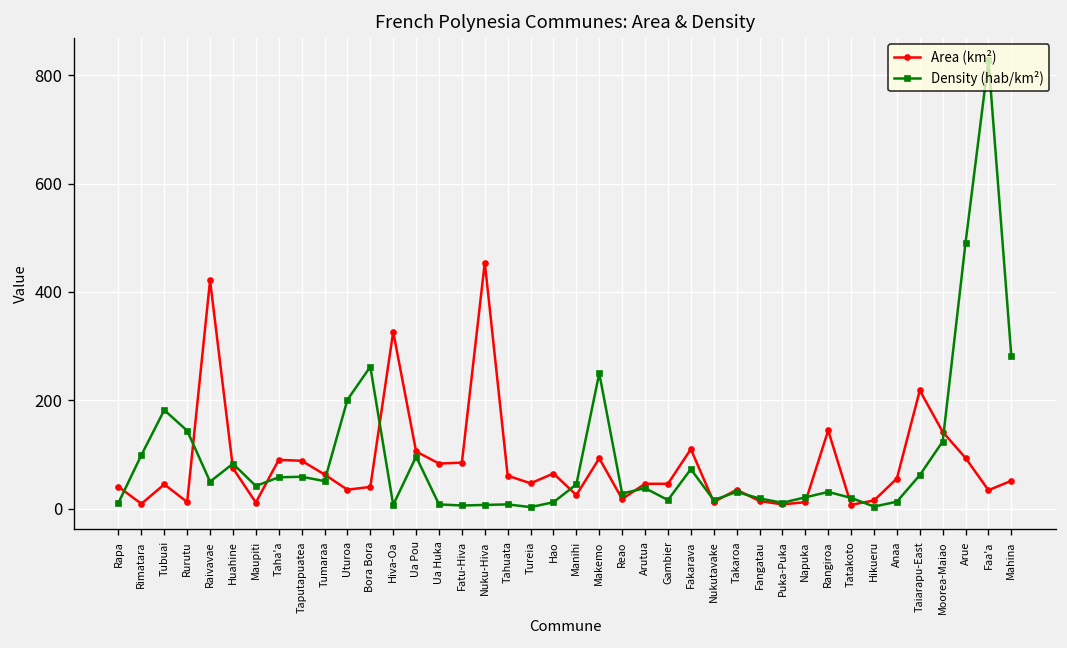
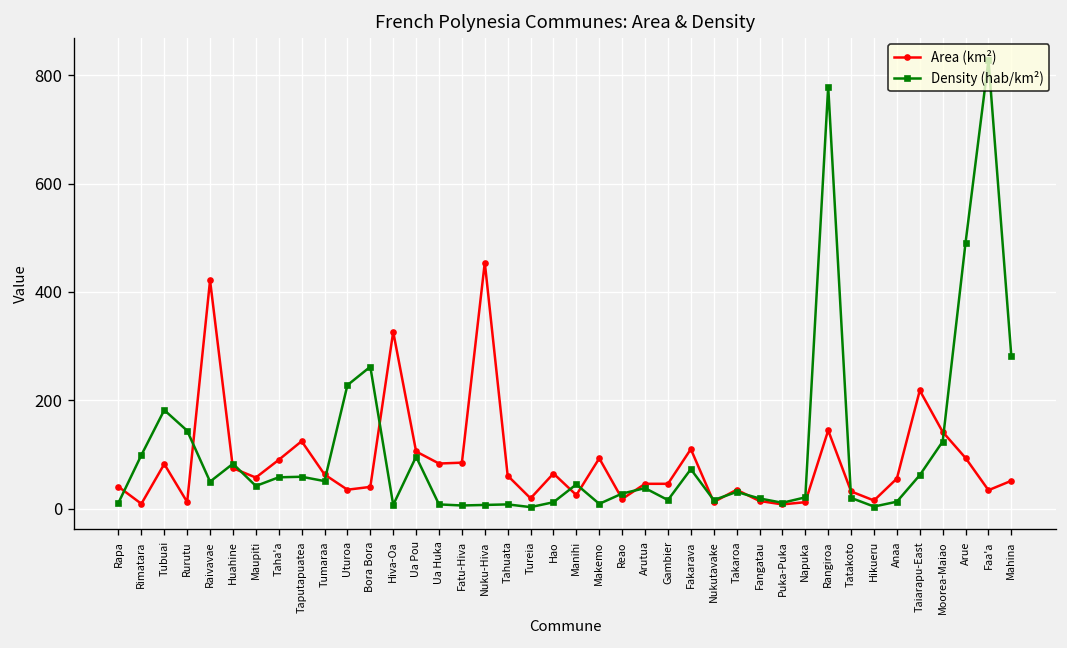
Area (km²), Tubuai: 50 -> 80
Area (km²), Maupiti: 10 -> 60
Area (km²), Taputapuatea: 90 -> 120
Density (hab/km²), Uturoa: 200 -> 230
Area (km²), Tureia: 50 -> 20
Density (hab/km²), Makemo: 250 -> 10
Density (hab/km²), Rangiroa: 30 -> 780
Area (km²), Tatakoto: 10 -> 30
